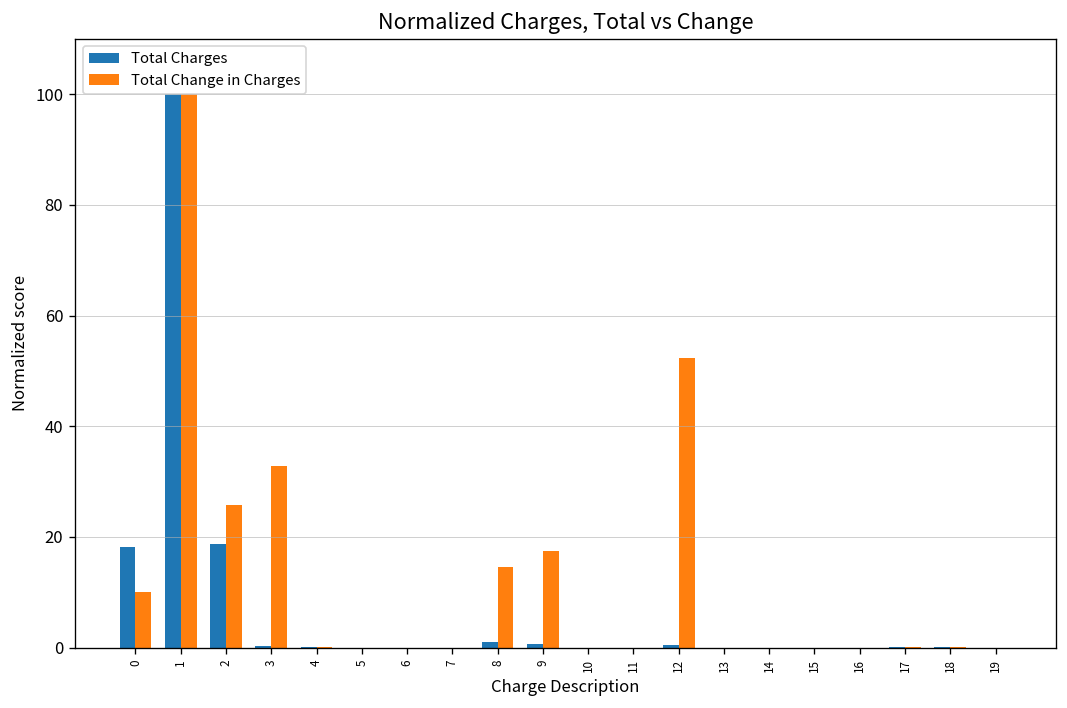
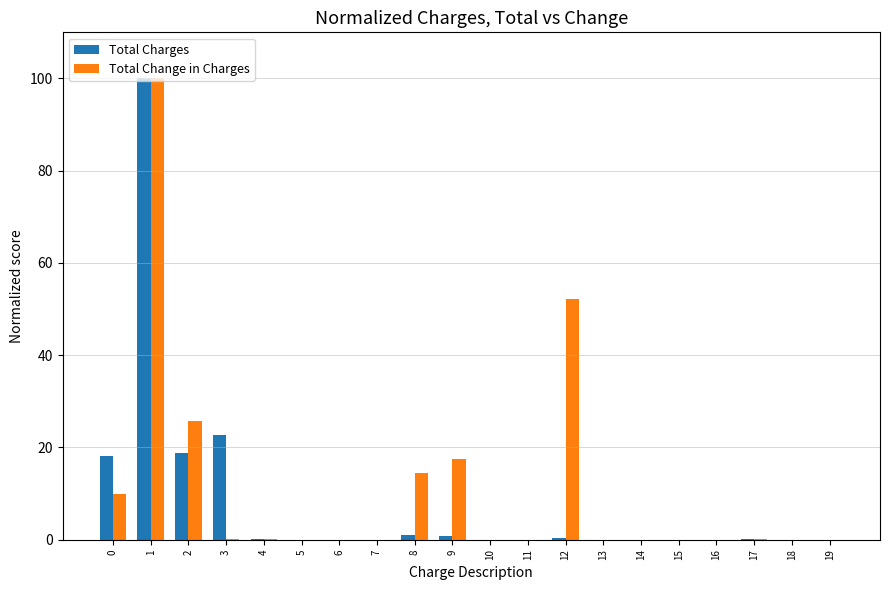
Total Charges, 3: 0 -> 23
Total Change in Charges, 3: 33 -> 0
